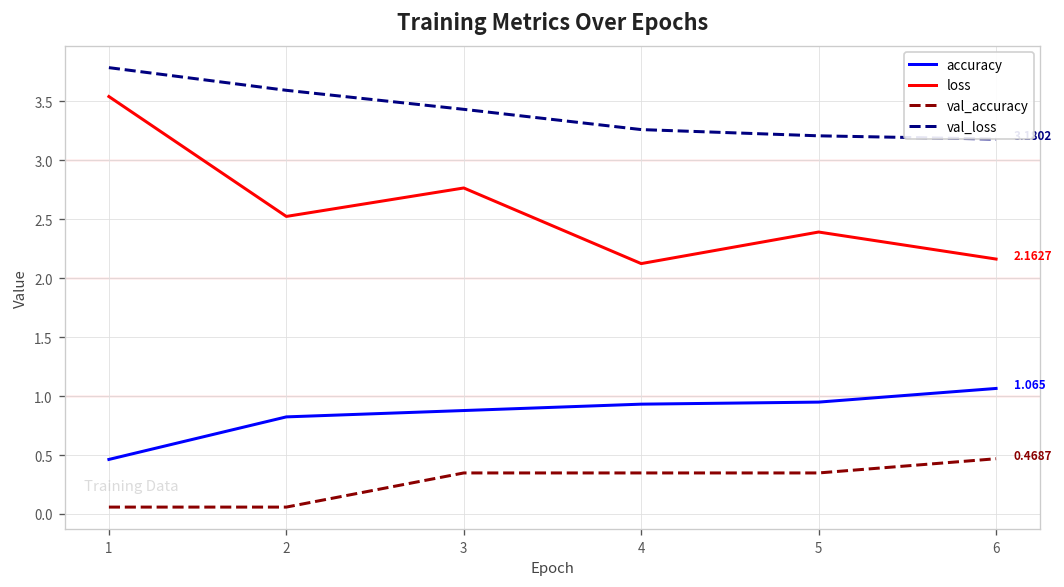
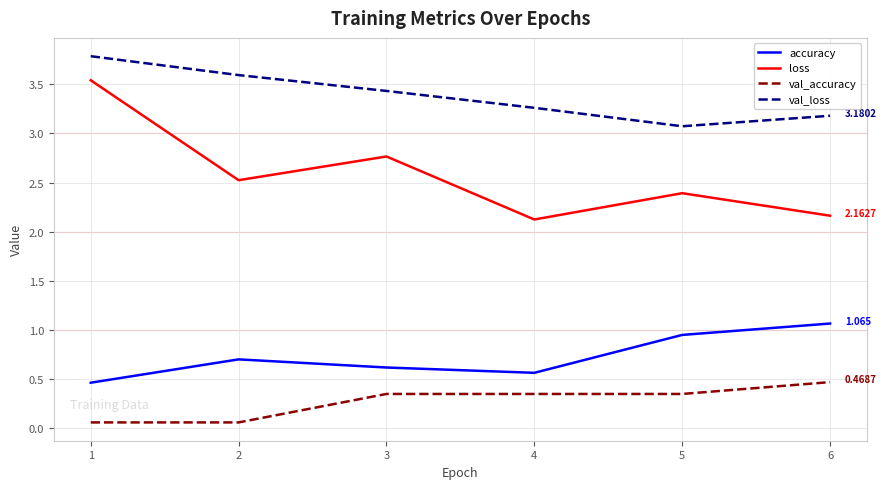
accuracy, 2: 0.8 -> 0.7
accuracy, 3: 0.9 -> 0.6
accuracy, 4: 0.9 -> 0.6
val_loss, 5: 3.2 -> 3.1
